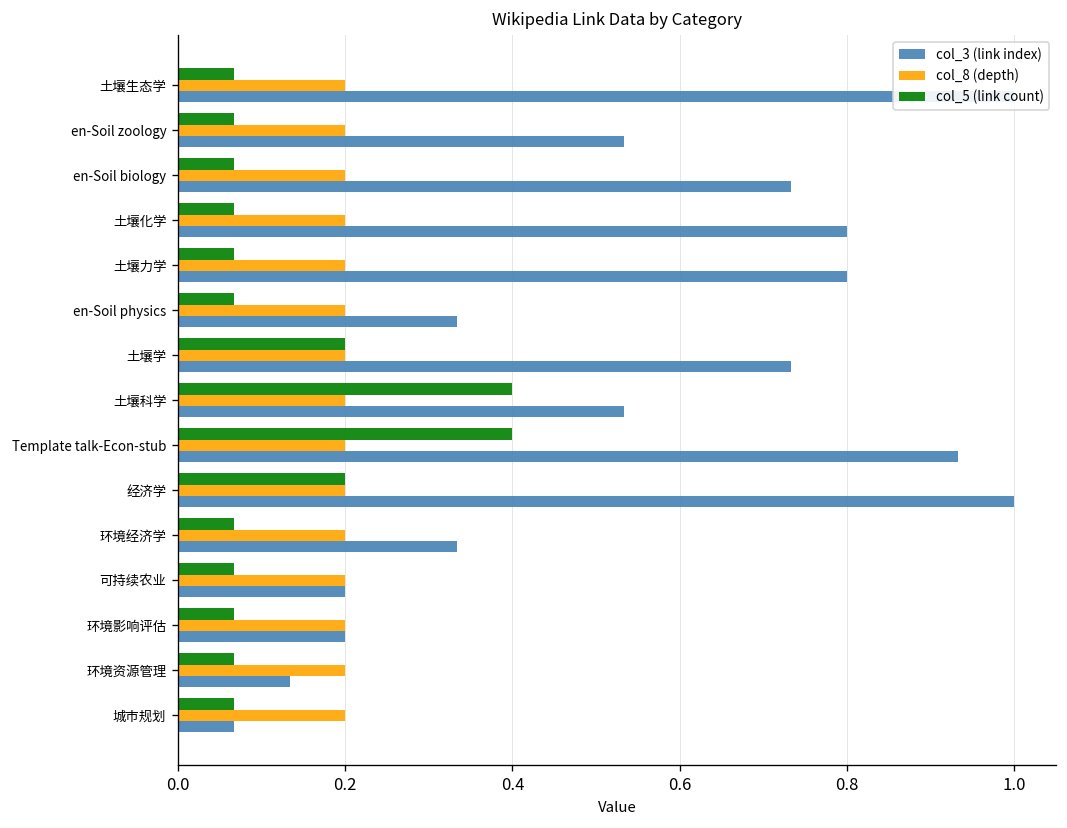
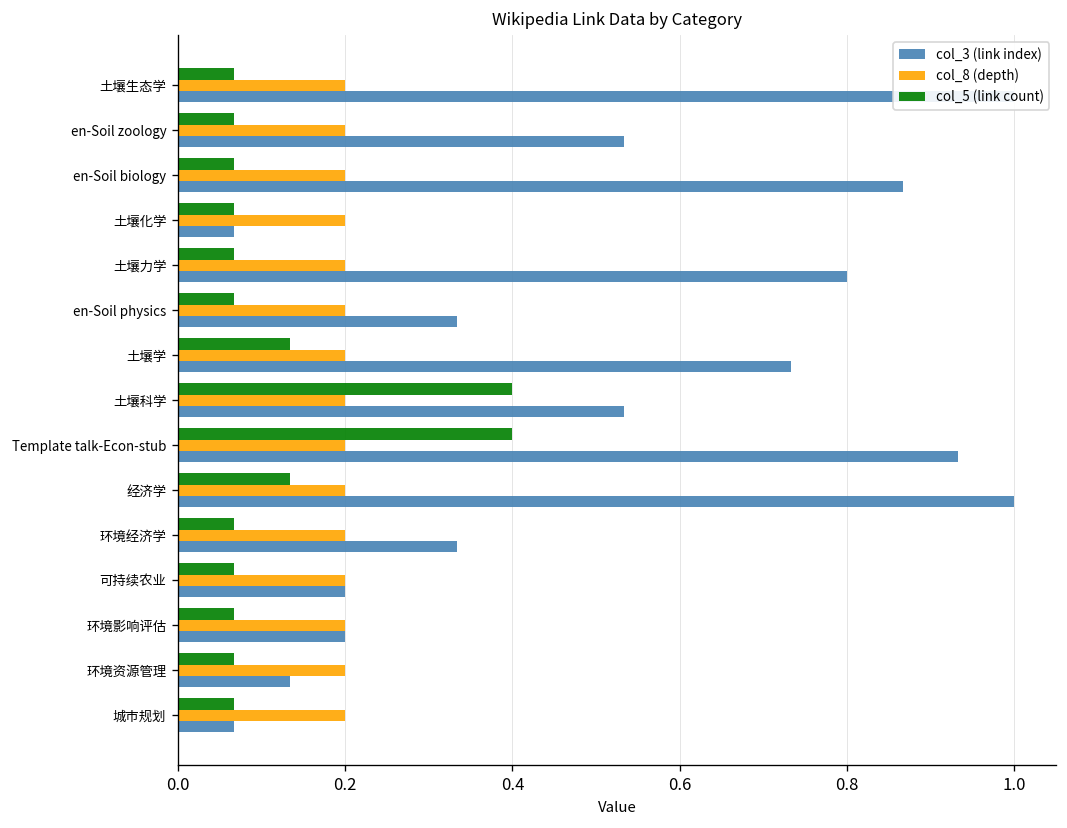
col_3 (link index), en-Soil biology: 0.73 -> 0.87
col_3 (link index), 土壤化学: 0.80 -> 0.07
col_5 (link count), 土壤学: 0.20 -> 0.13
col_5 (link count), 经济学: 0.20 -> 0.13
